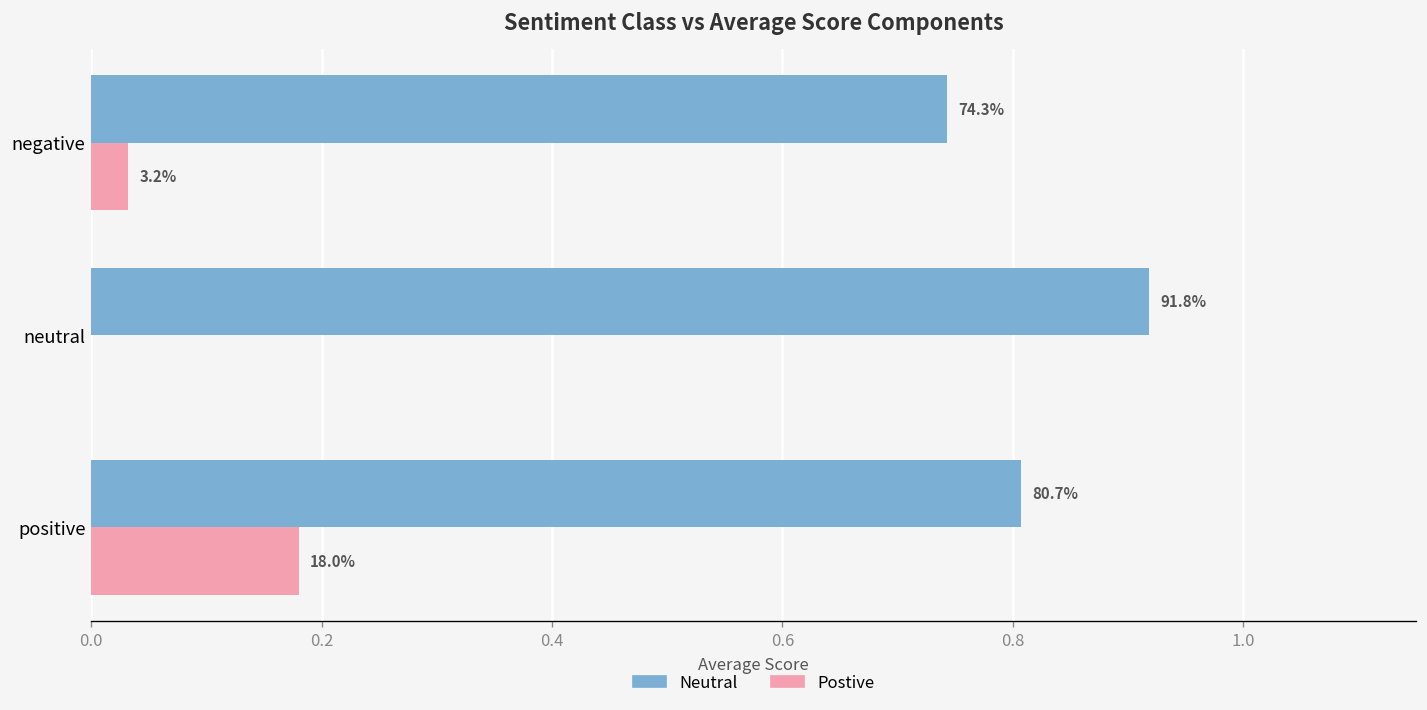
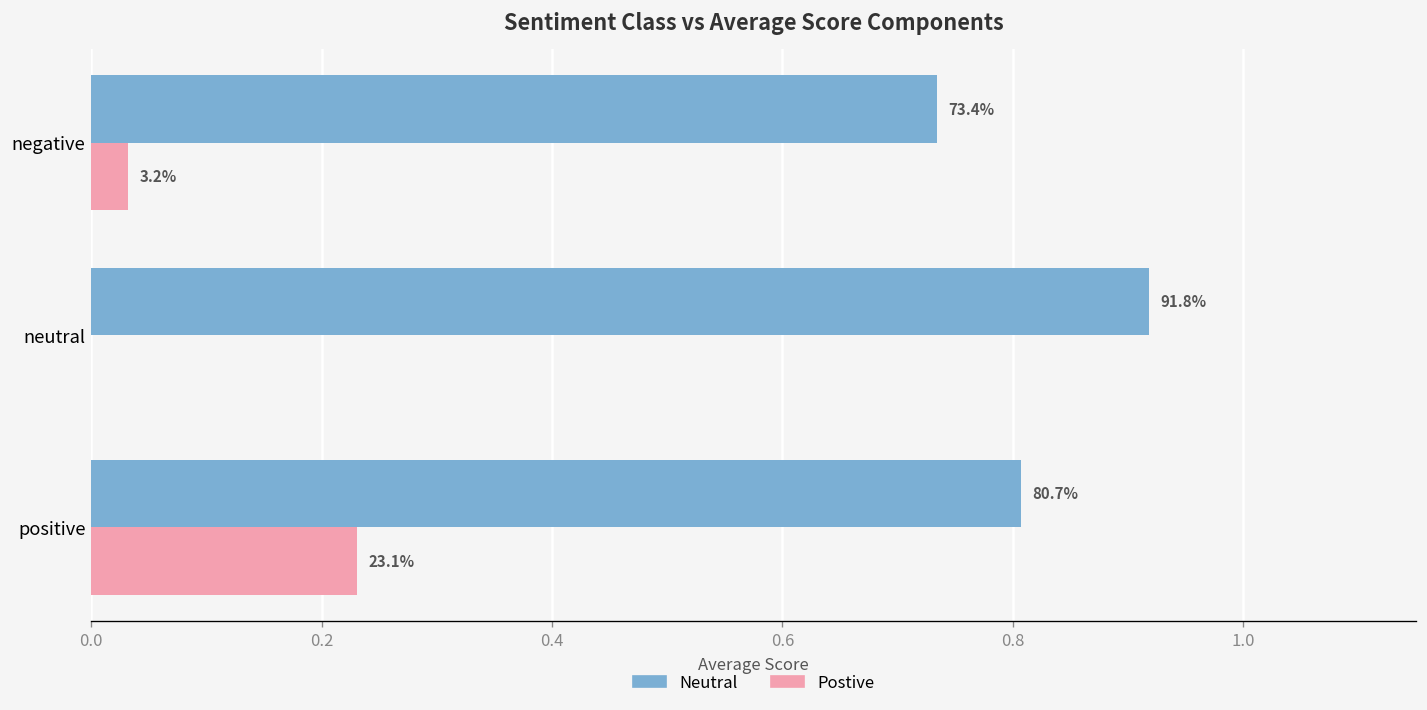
Neutral, negative: 74.3% -> 73.4%
Postive, positive: 18.0% -> 23.1%
